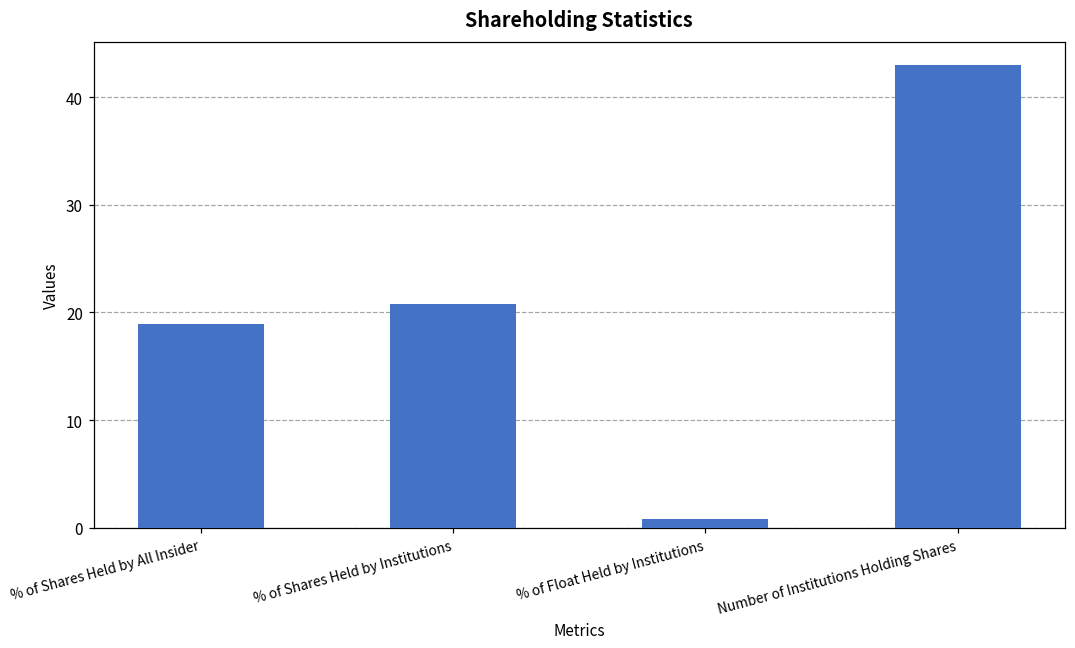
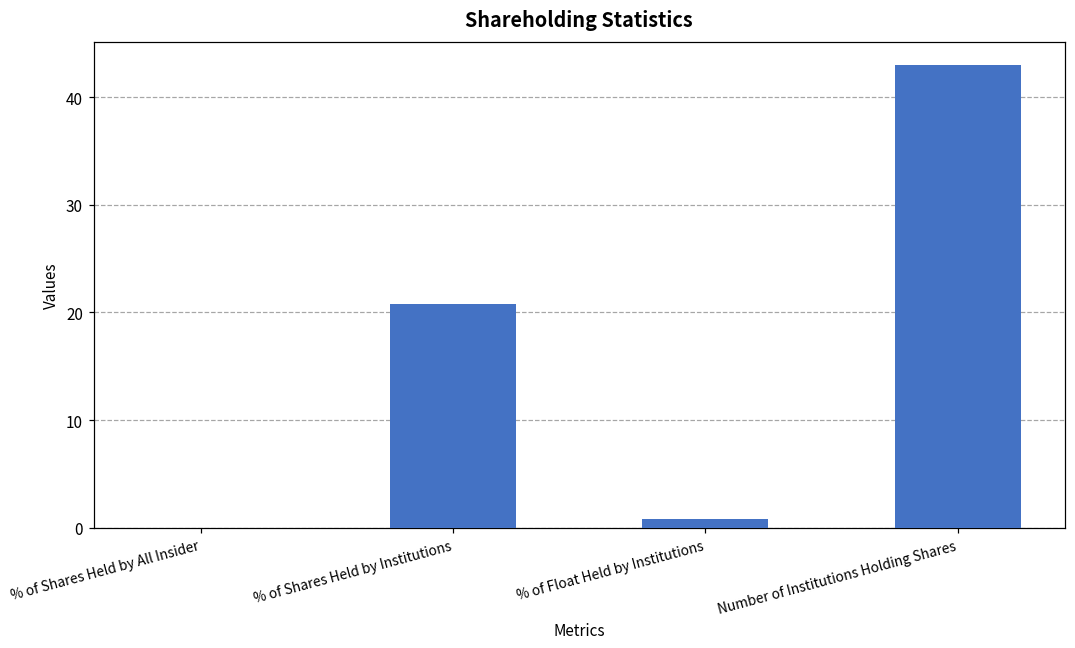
% of Shares Held by All Insider: 19 -> 0
